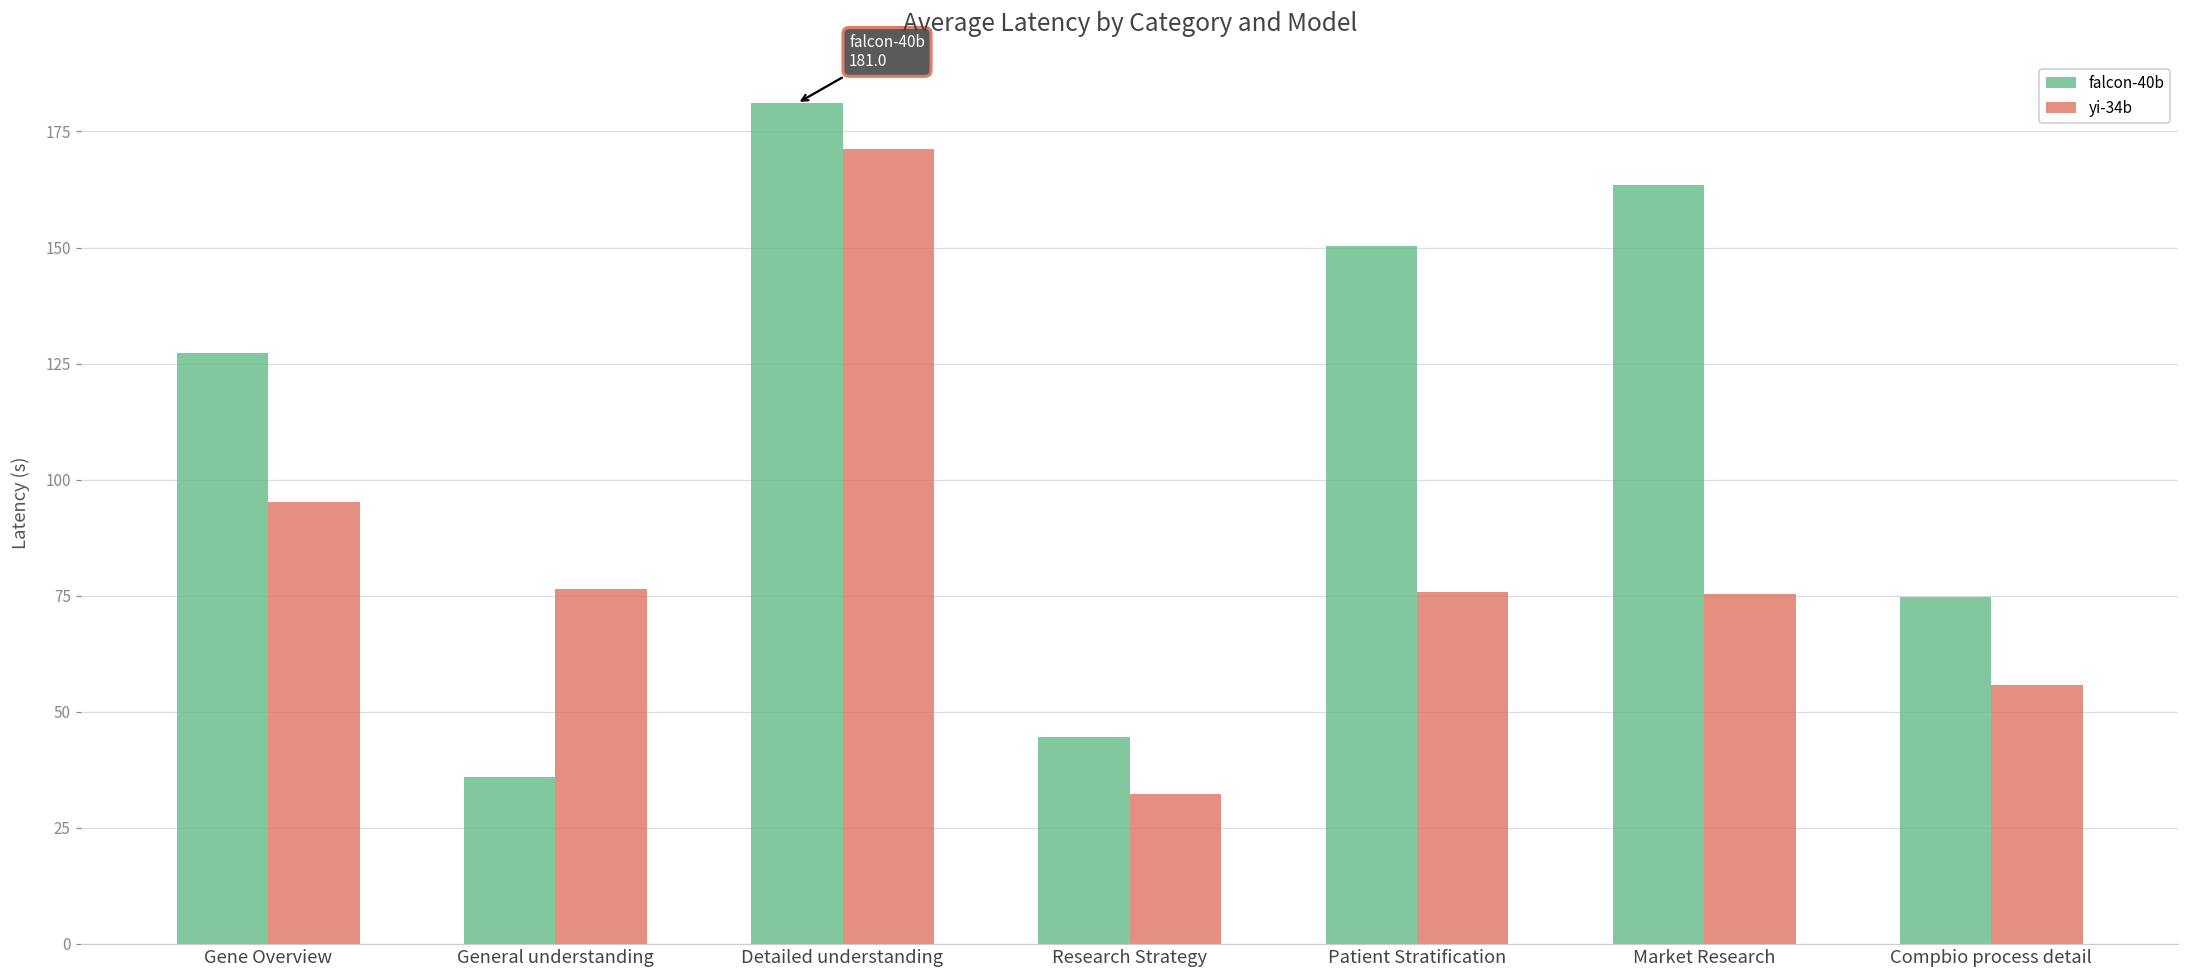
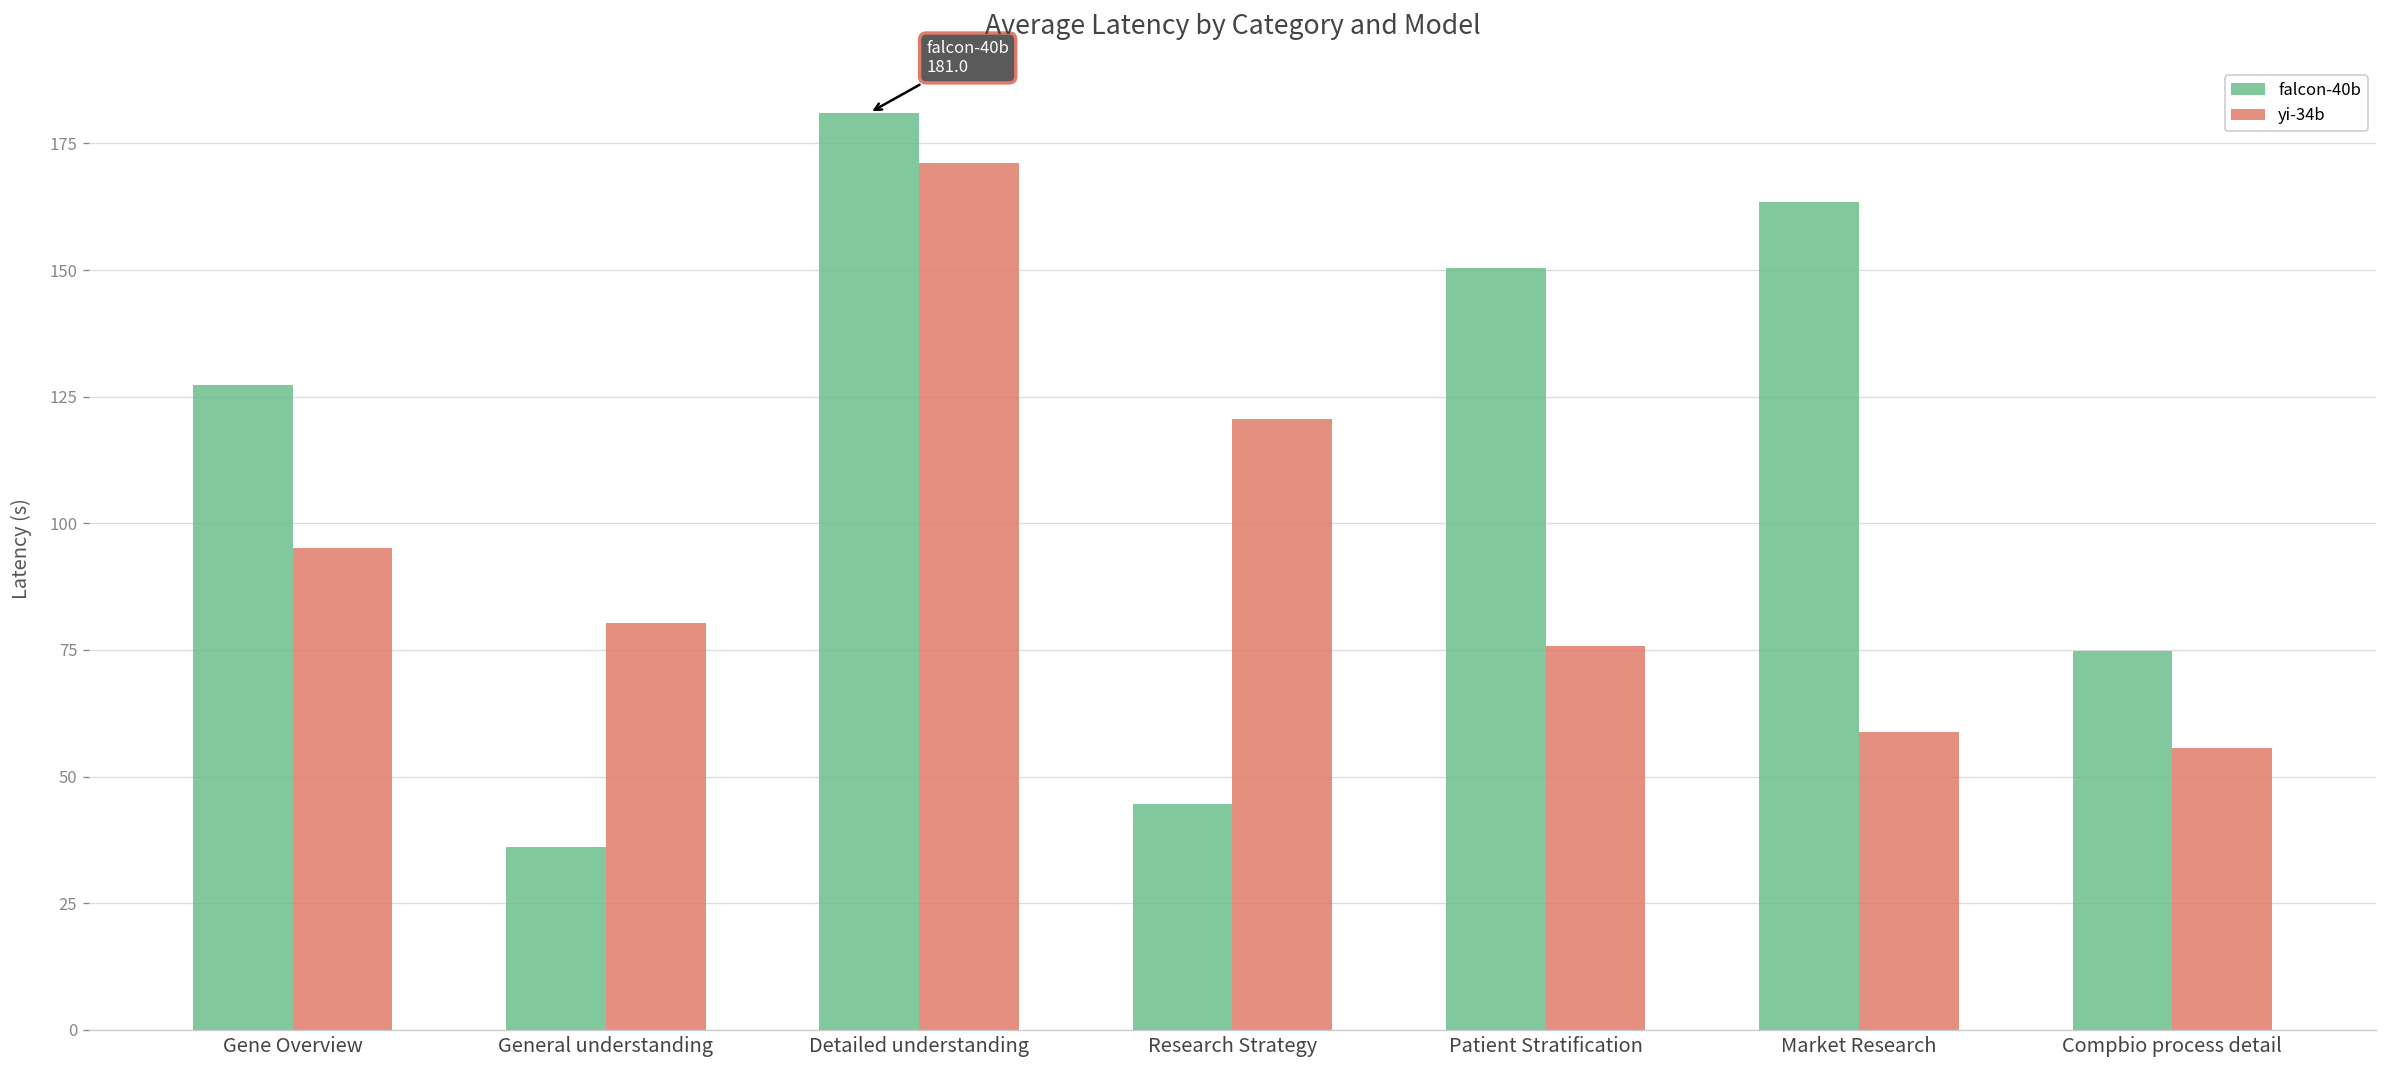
yi-34b, General understanding: 77 -> 80
yi-34b, Research Strategy: 32 -> 121
yi-34b, Market Research: 75 -> 59
